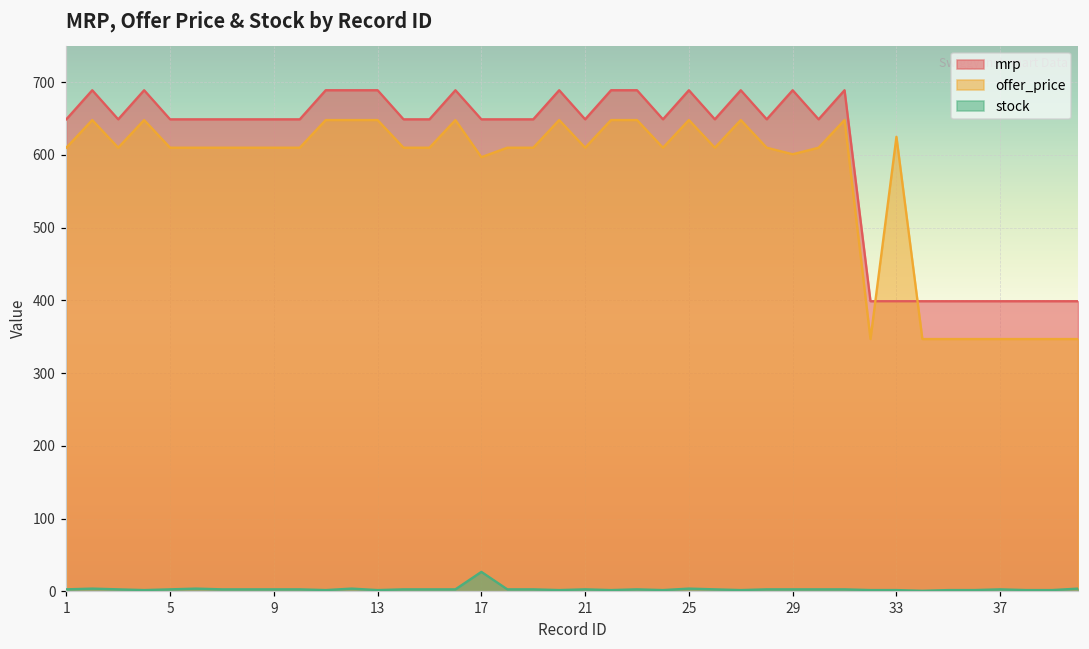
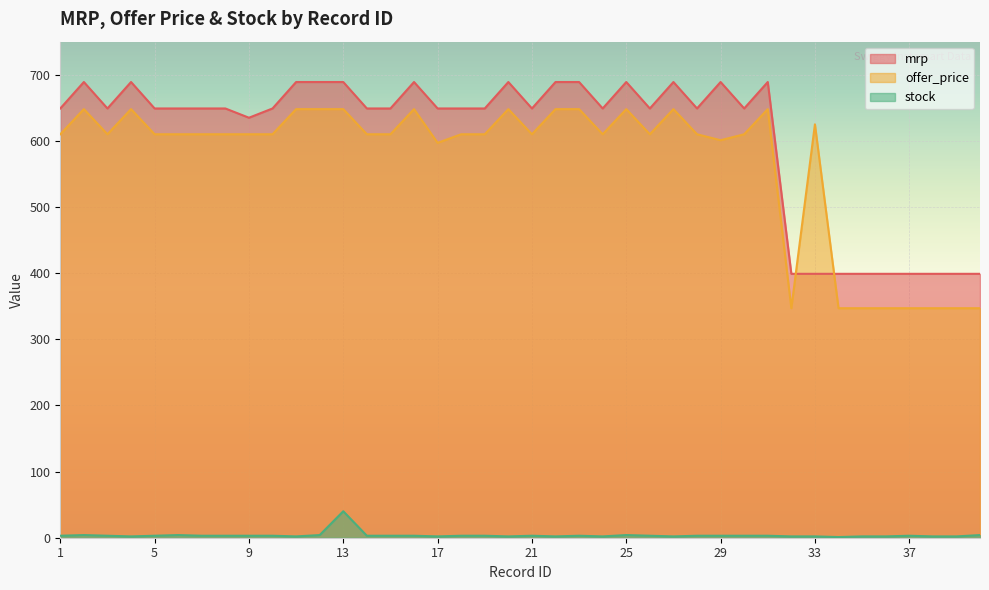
mrp, 9: 650 -> 640
stock, 13: 0 -> 40
stock, 17: 30 -> 0
